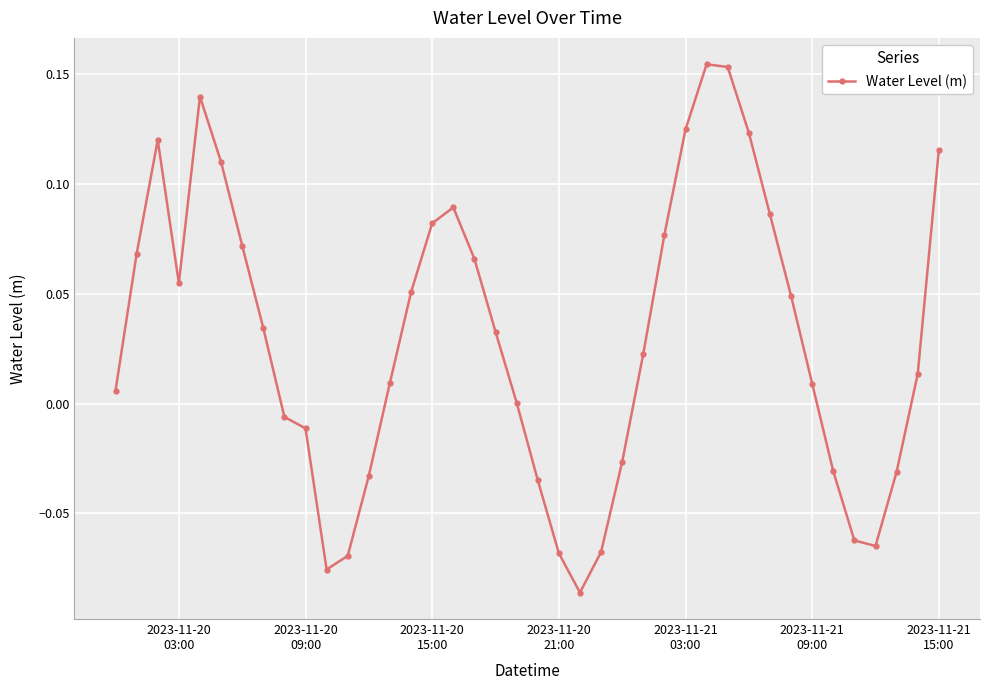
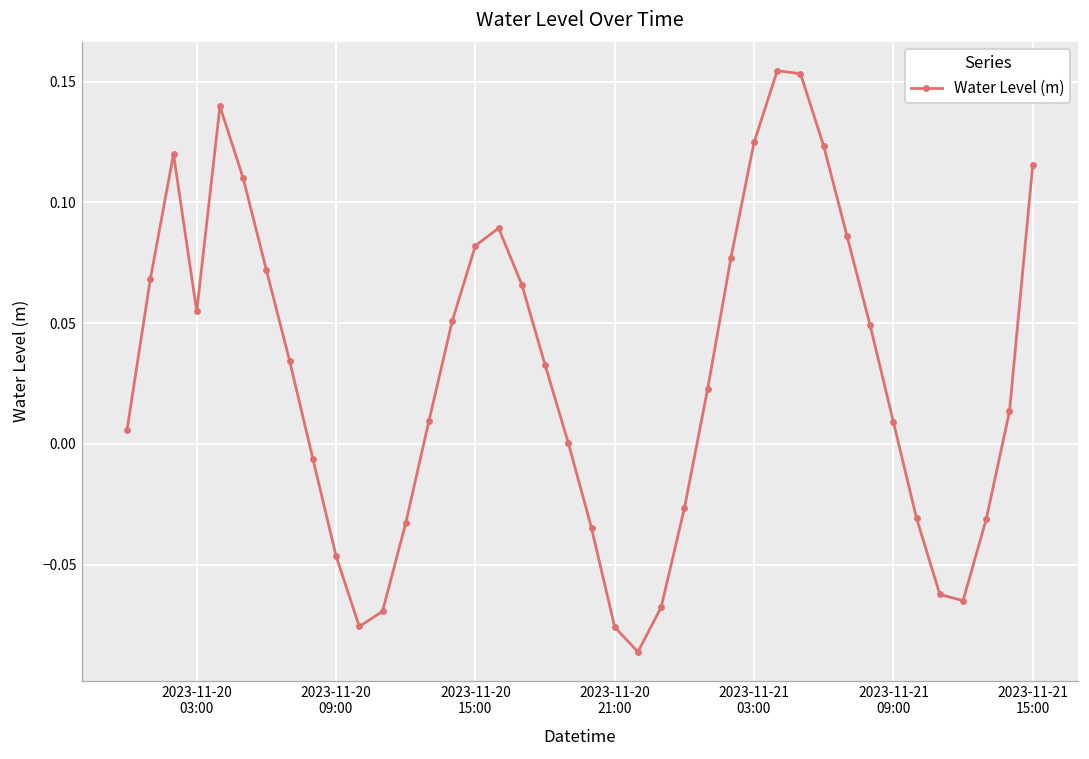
2023-11-20 09:00: -0.011 -> -0.046
2023-11-20 21:00: -0.068 -> -0.076
